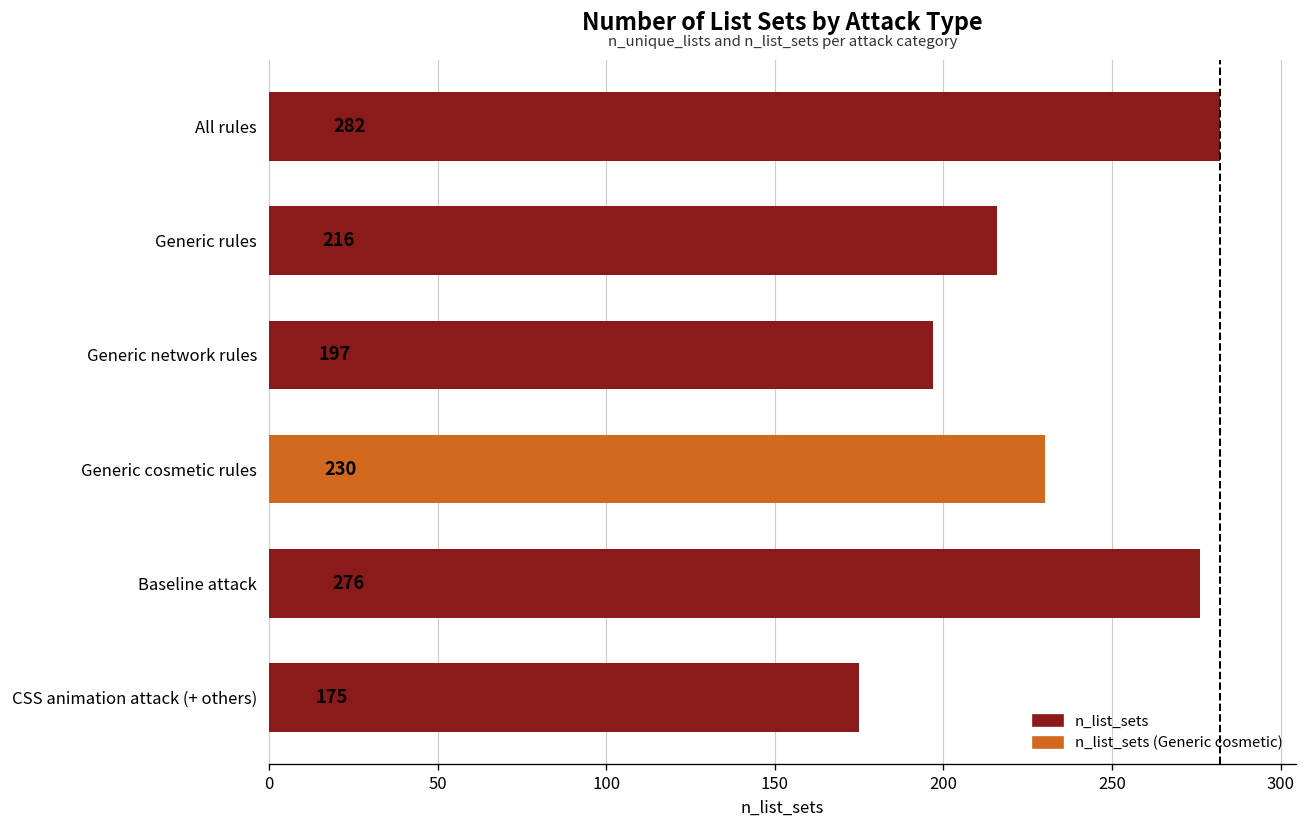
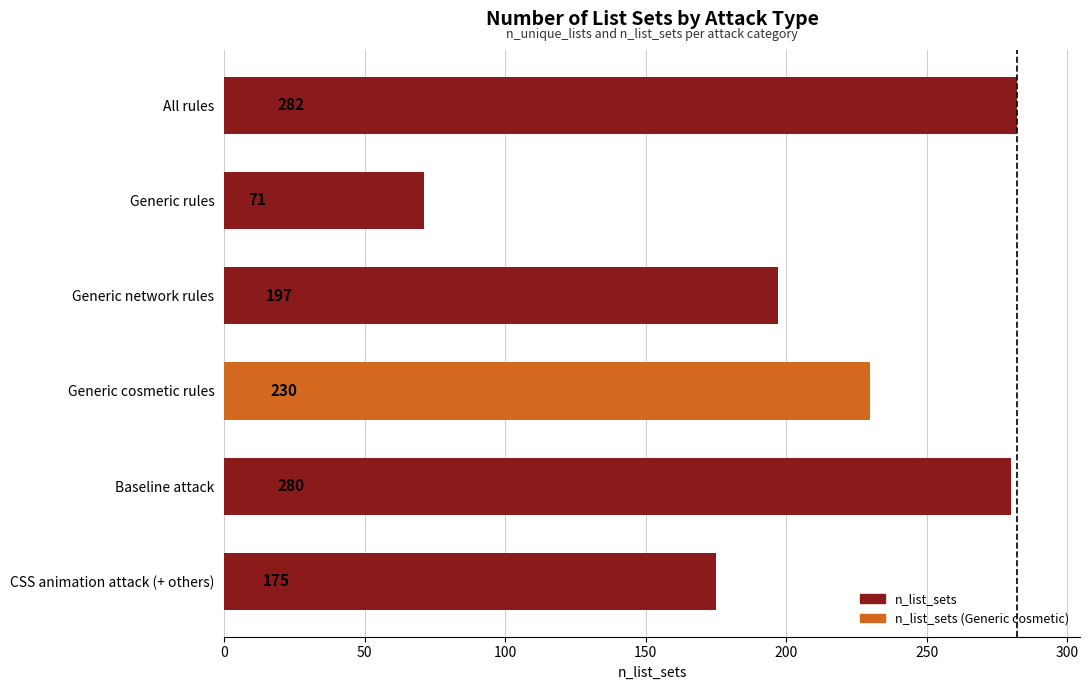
Generic rules: 216 -> 71
Baseline attack: 276 -> 280
